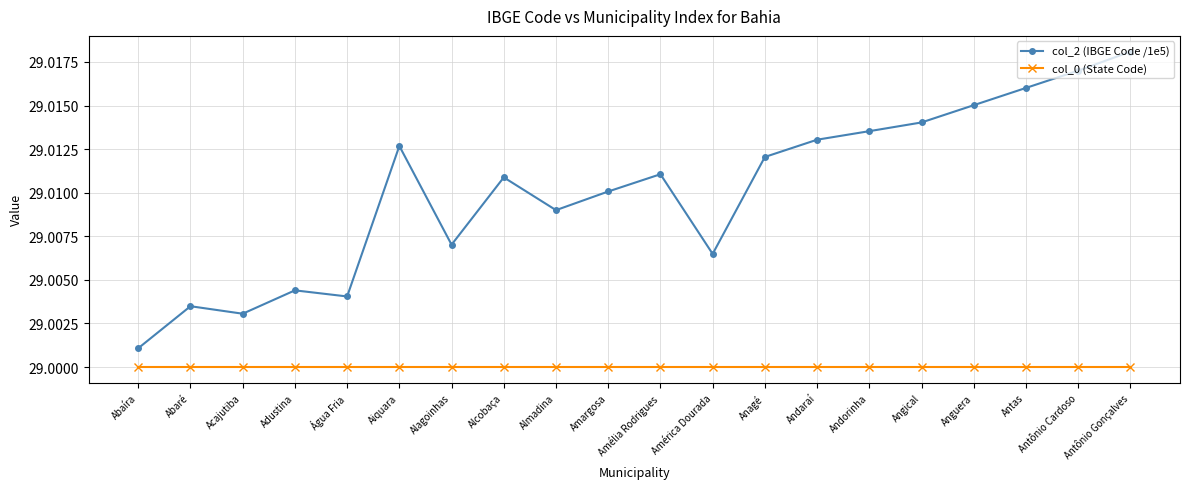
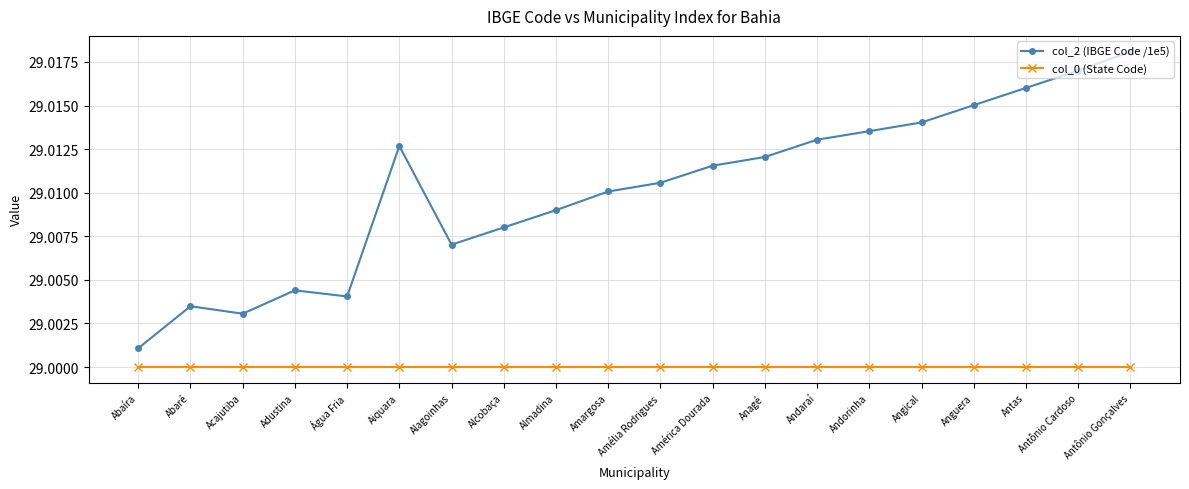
col_2 (IBGE Code /1e5), Alcobaça: 29.0109 -> 29.0080
col_2 (IBGE Code /1e5), Amélia Rodrigues: 29.0111 -> 29.0106
col_2 (IBGE Code /1e5), América Dourada: 29.0065 -> 29.0116
